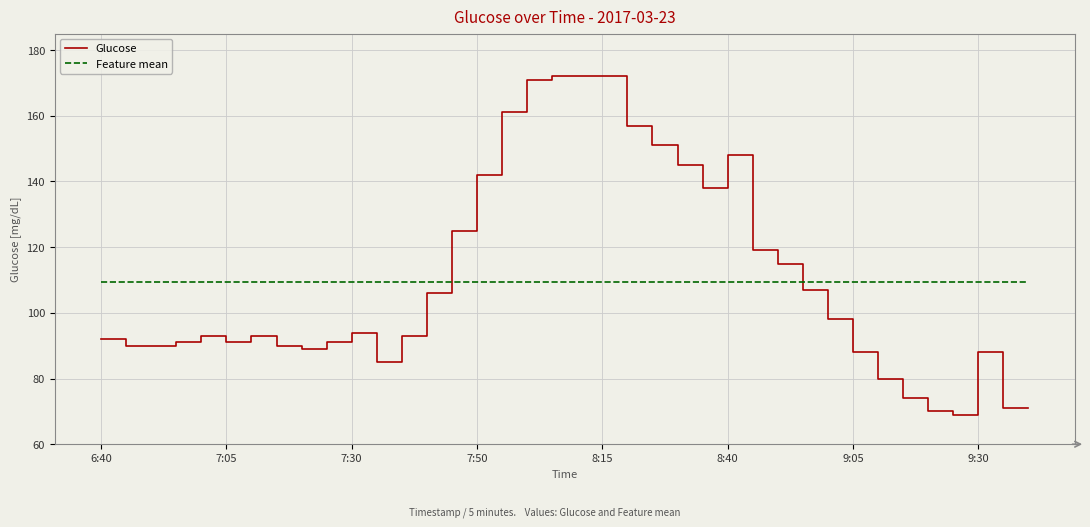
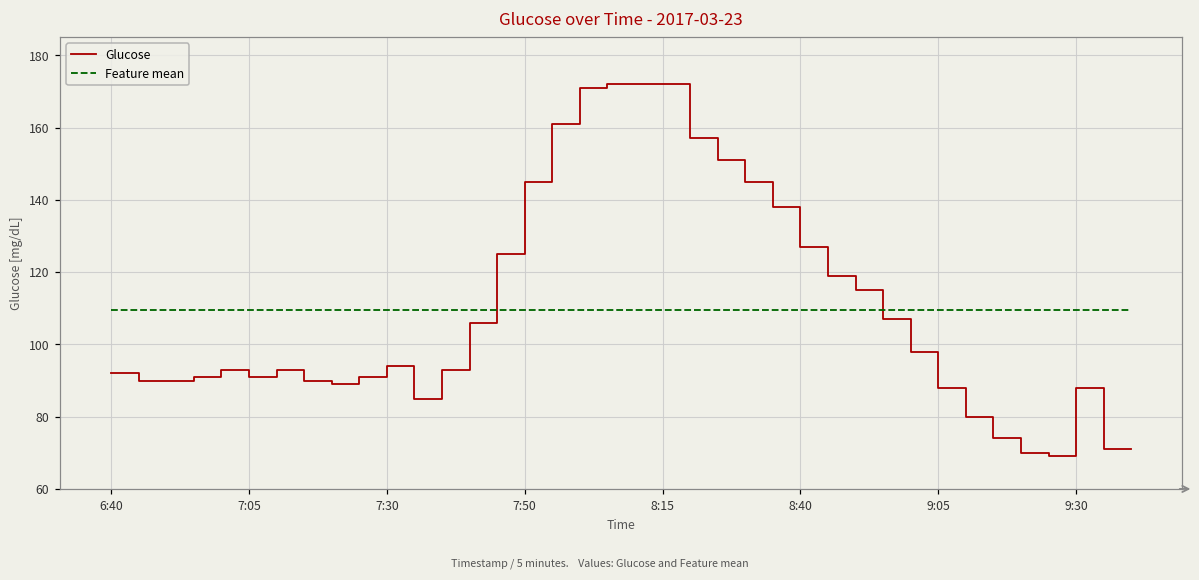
Glucose, 7:50: 142 -> 145
Glucose, 8:40: 148 -> 127
